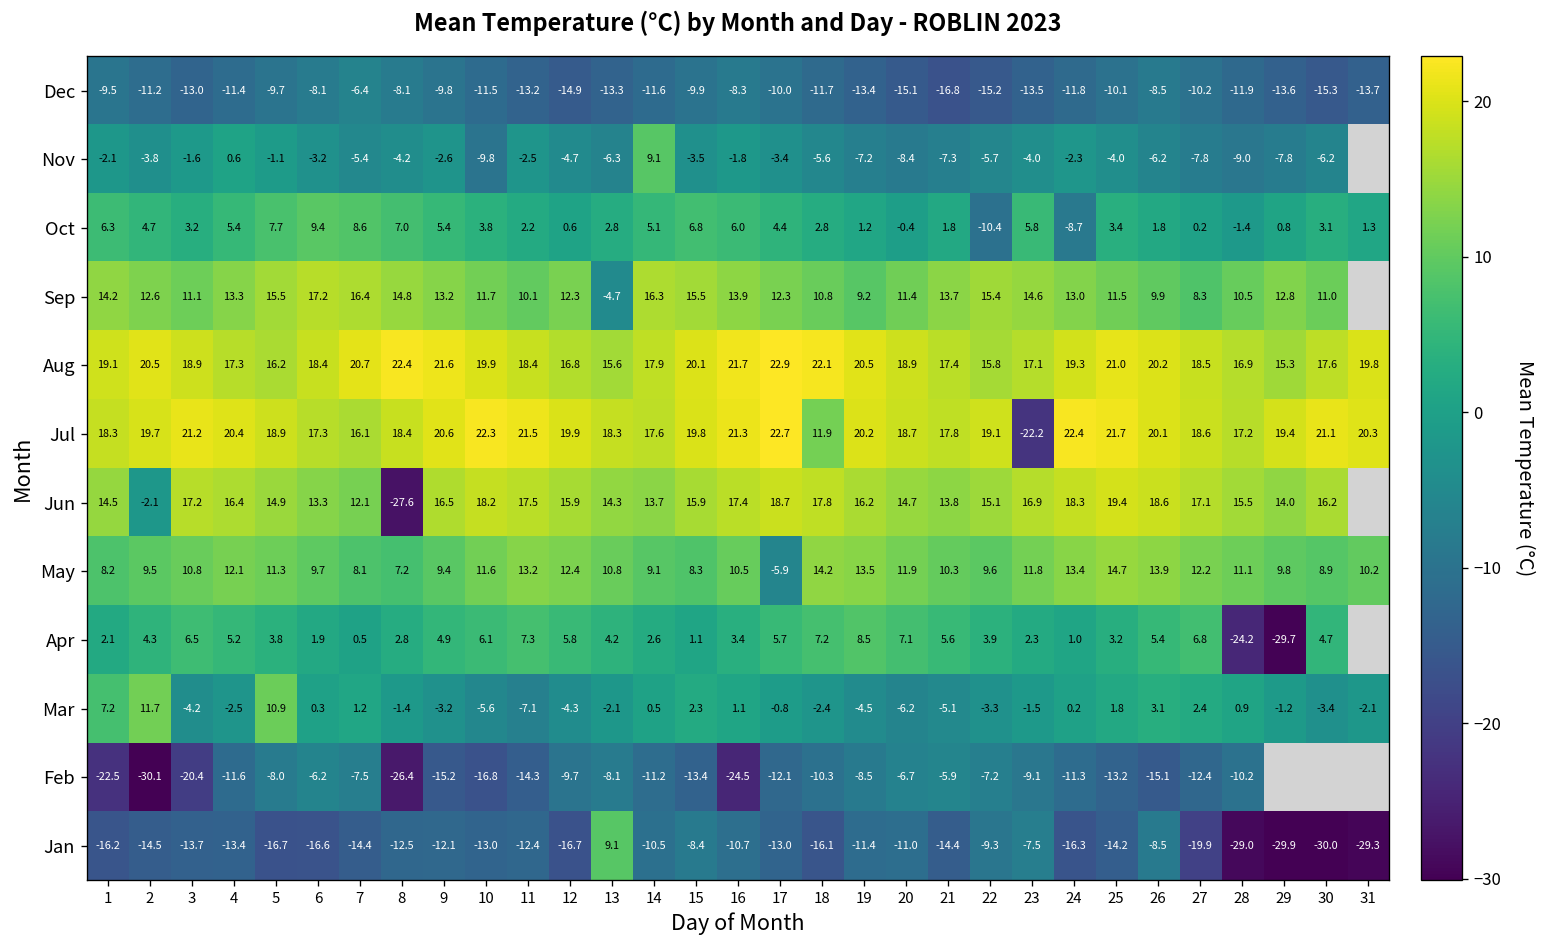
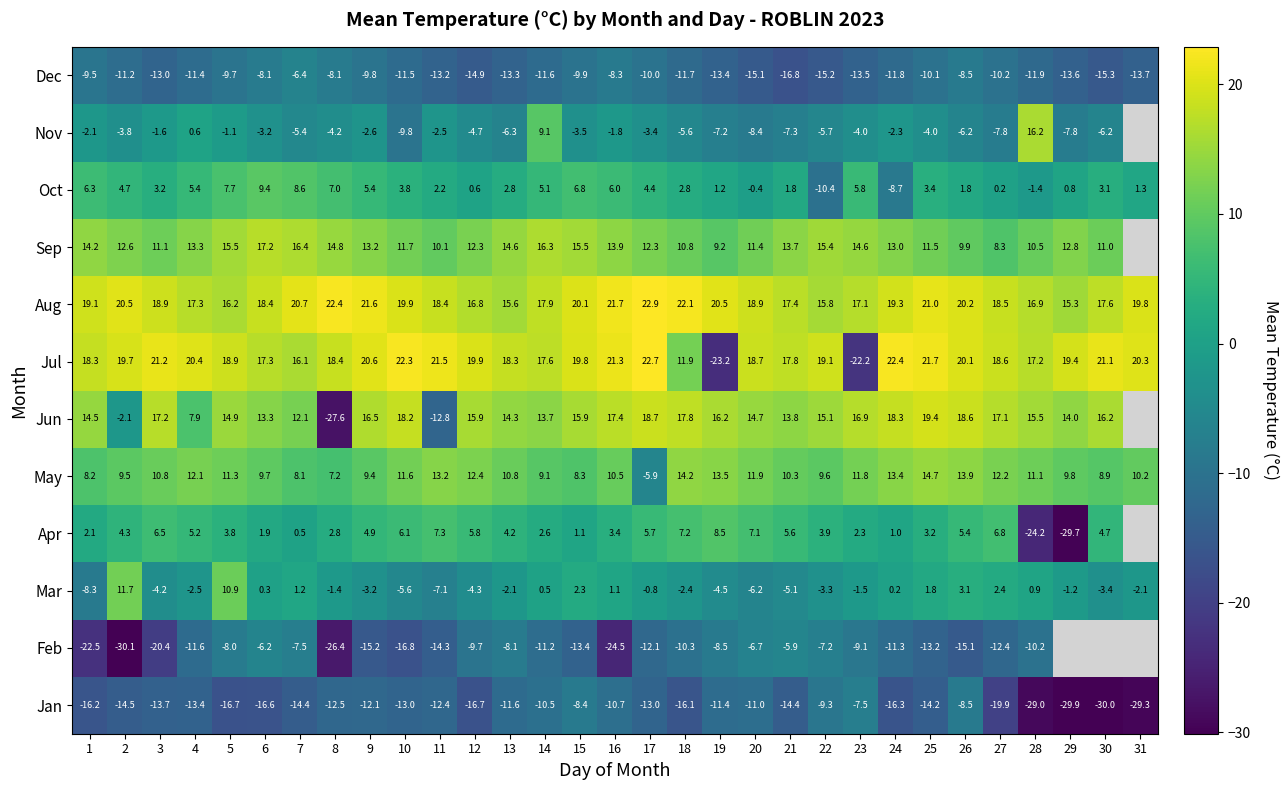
Nov, 28: -9.0 -> 16.2
Sep, 13: -4.7 -> 14.6
Jul, 19: 20.2 -> -23.2
Jun, 4: 16.4 -> 7.9
Jun, 11: 17.5 -> -12.8
Mar, 1: 7.2 -> -8.3
Jan, 13: 9.1 -> -11.6
